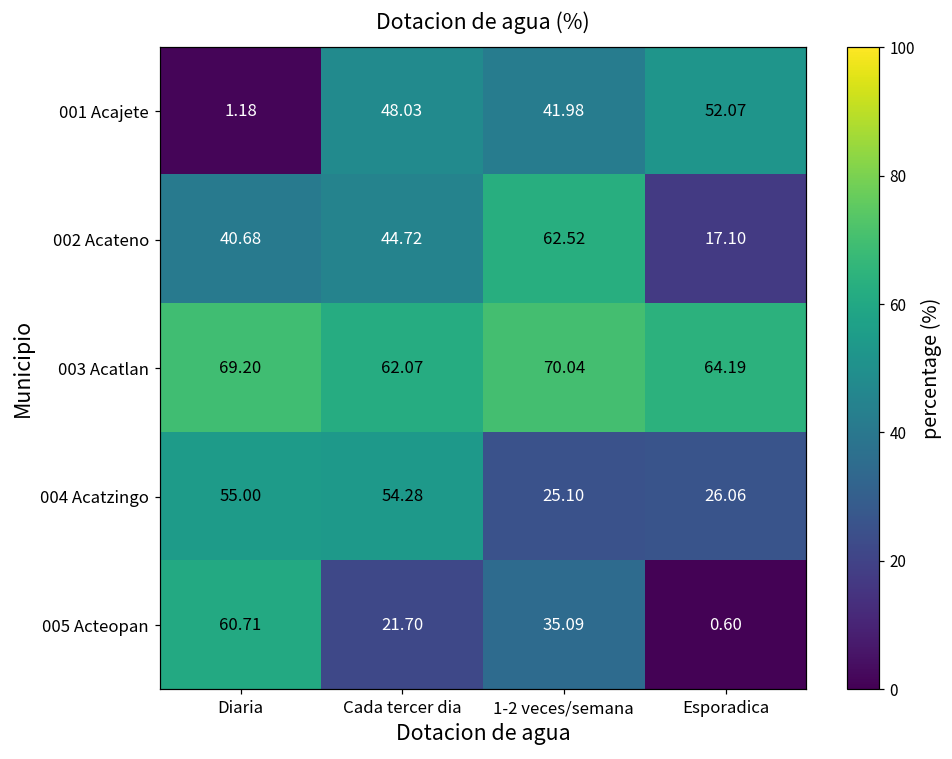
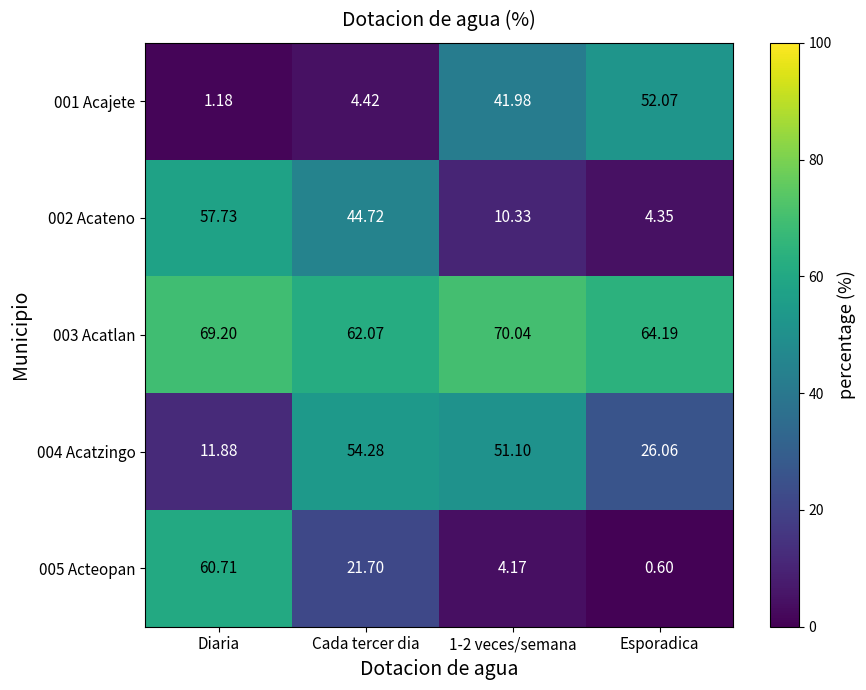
001 Acajete, Cada tercer dia: 48.03 -> 4.42
002 Acateno, Diaria: 40.68 -> 57.73
002 Acateno, 1-2 veces/semana: 62.52 -> 10.33
002 Acateno, Esporadica: 17.10 -> 4.35
004 Acatzingo, Diaria: 55.00 -> 11.88
004 Acatzingo, 1-2 veces/semana: 25.10 -> 51.10
005 Acteopan, 1-2 veces/semana: 35.09 -> 4.17
